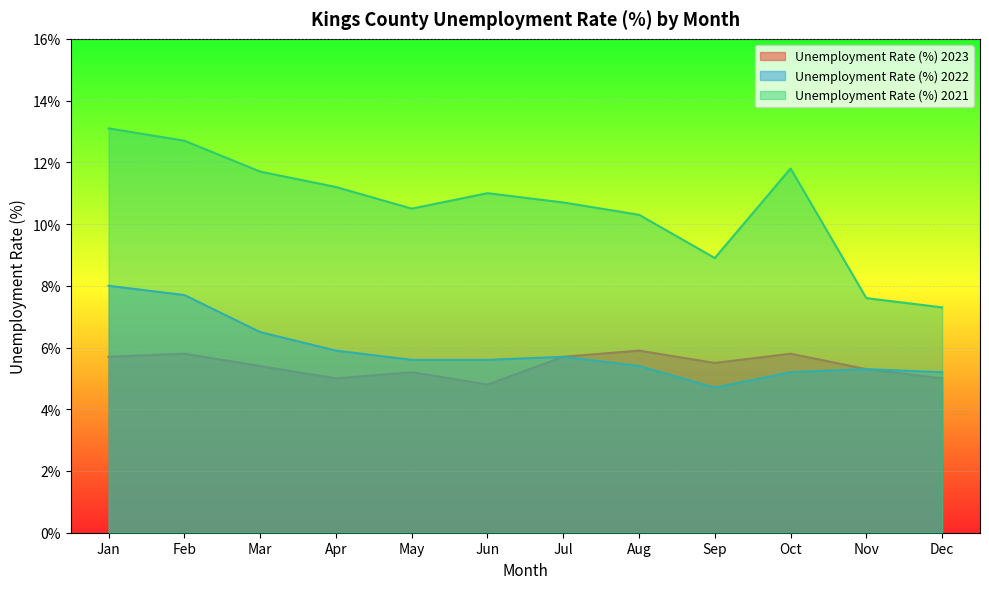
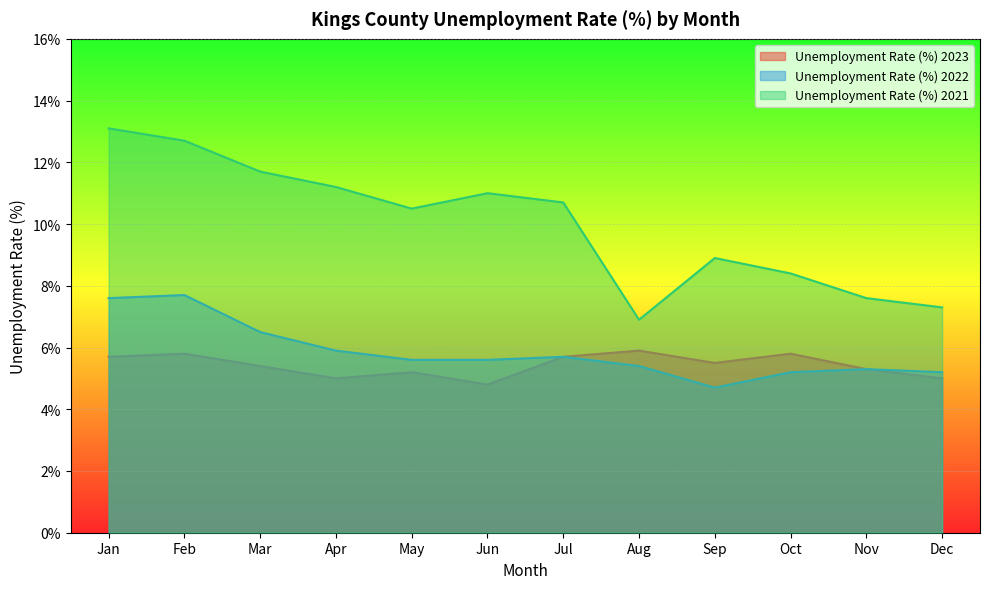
Unemployment Rate (%) 2022, Jan: 8.0% -> 7.6%
Unemployment Rate (%) 2021, Aug: 10.3% -> 6.9%
Unemployment Rate (%) 2021, Oct: 11.8% -> 8.4%
